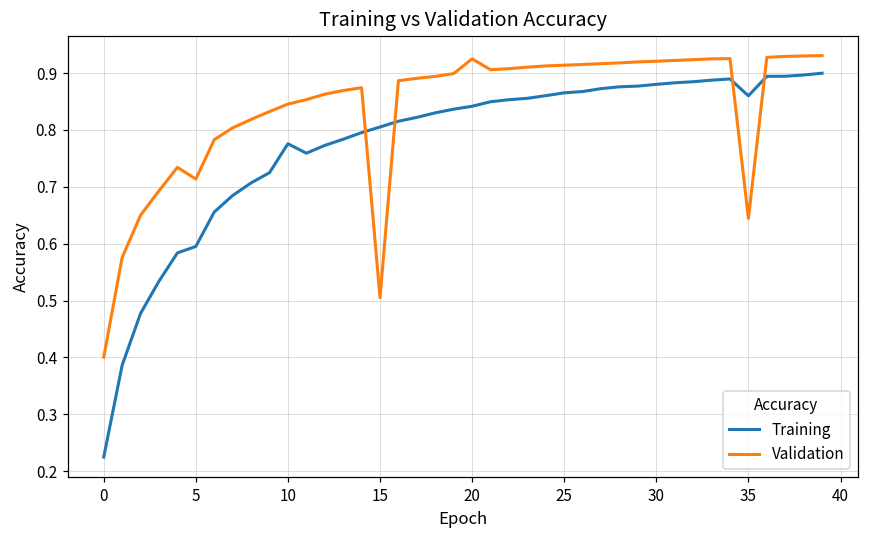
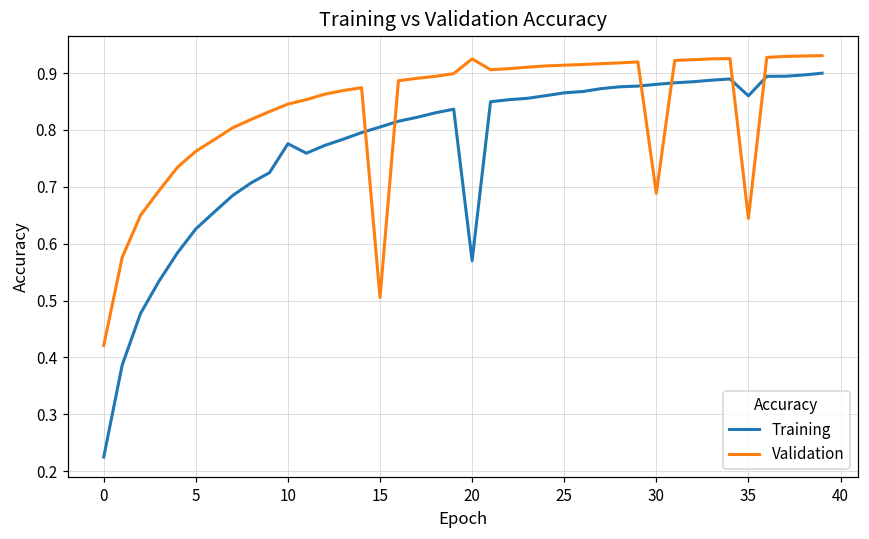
Validation, 0: 0.40 -> 0.42
Training, 5: 0.60 -> 0.63
Validation, 5: 0.71 -> 0.76
Training, 20: 0.84 -> 0.57
Validation, 30: 0.92 -> 0.69
